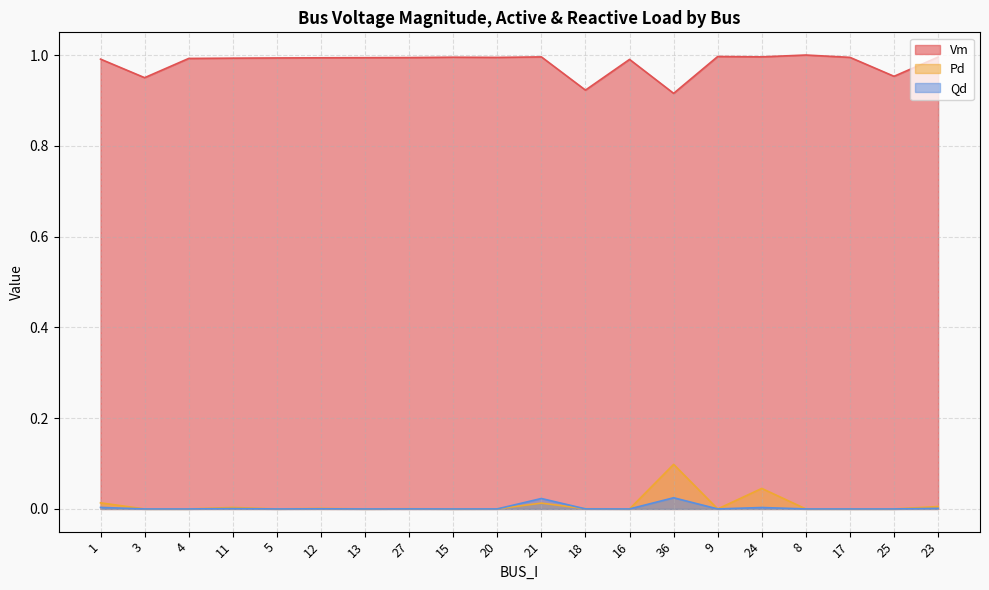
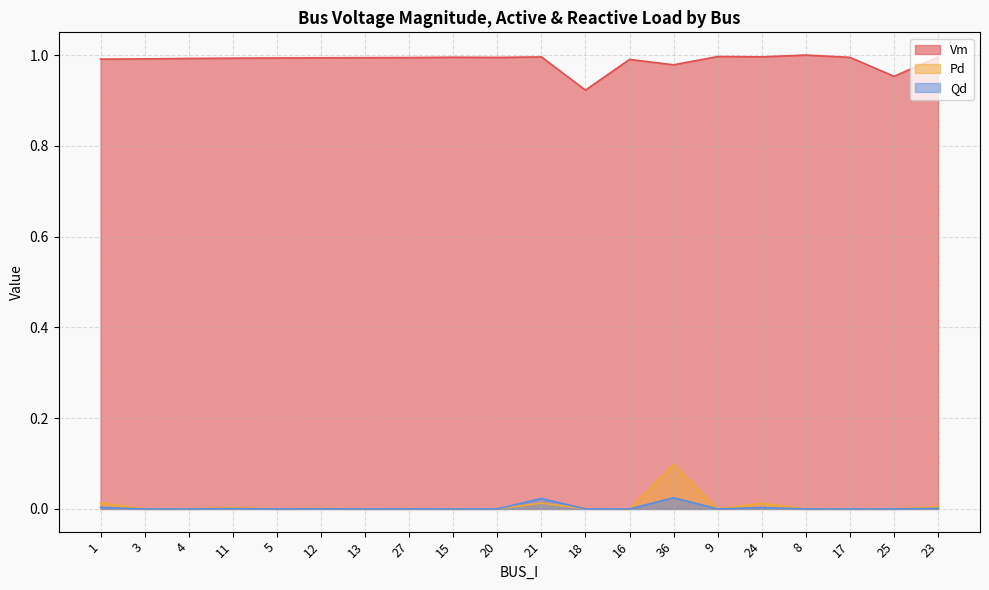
Vm, 3: 0.95 -> 0.99
Vm, 36: 0.92 -> 0.98
Pd, 24: 0.05 -> 0.01
